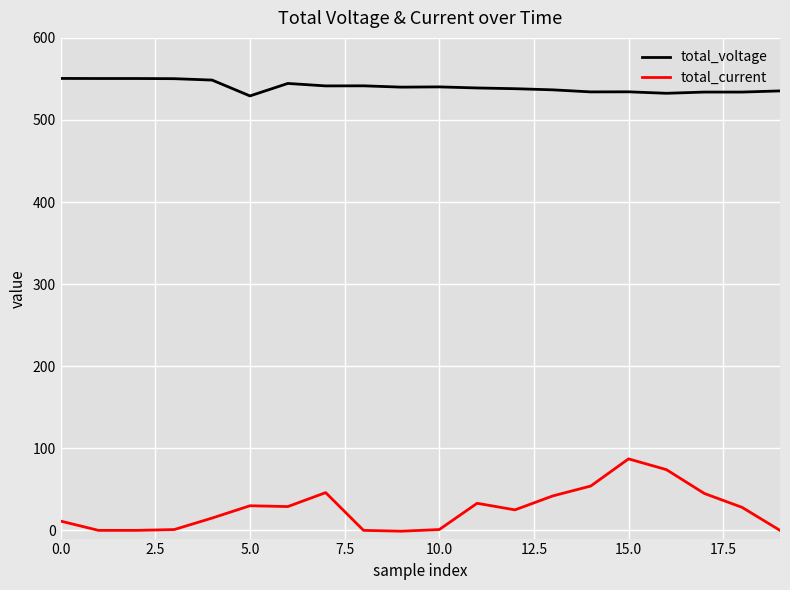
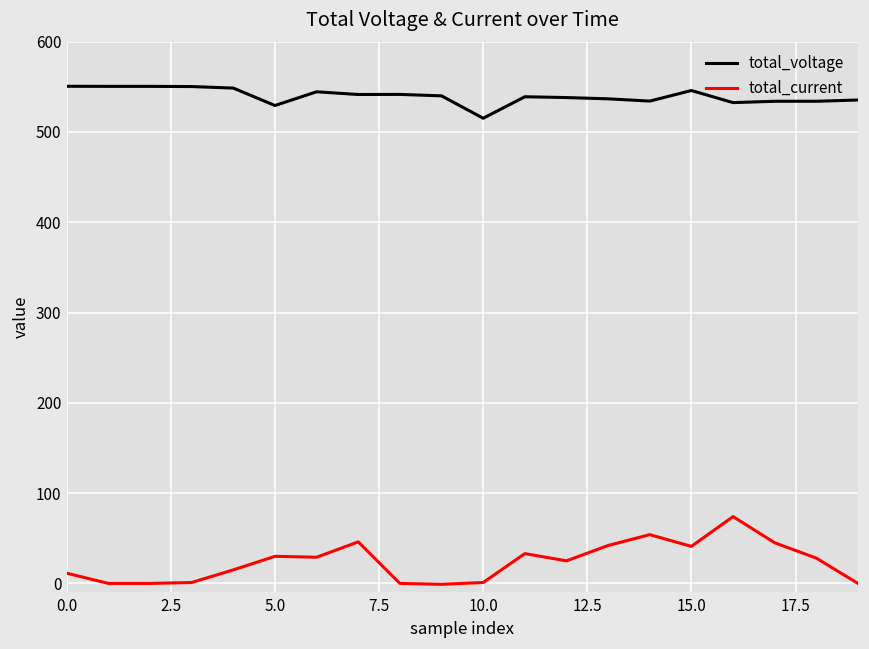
total_voltage, 10.0: 540 -> 520
total_voltage, 15.0: 530 -> 550
total_current, 15.0: 90 -> 40
